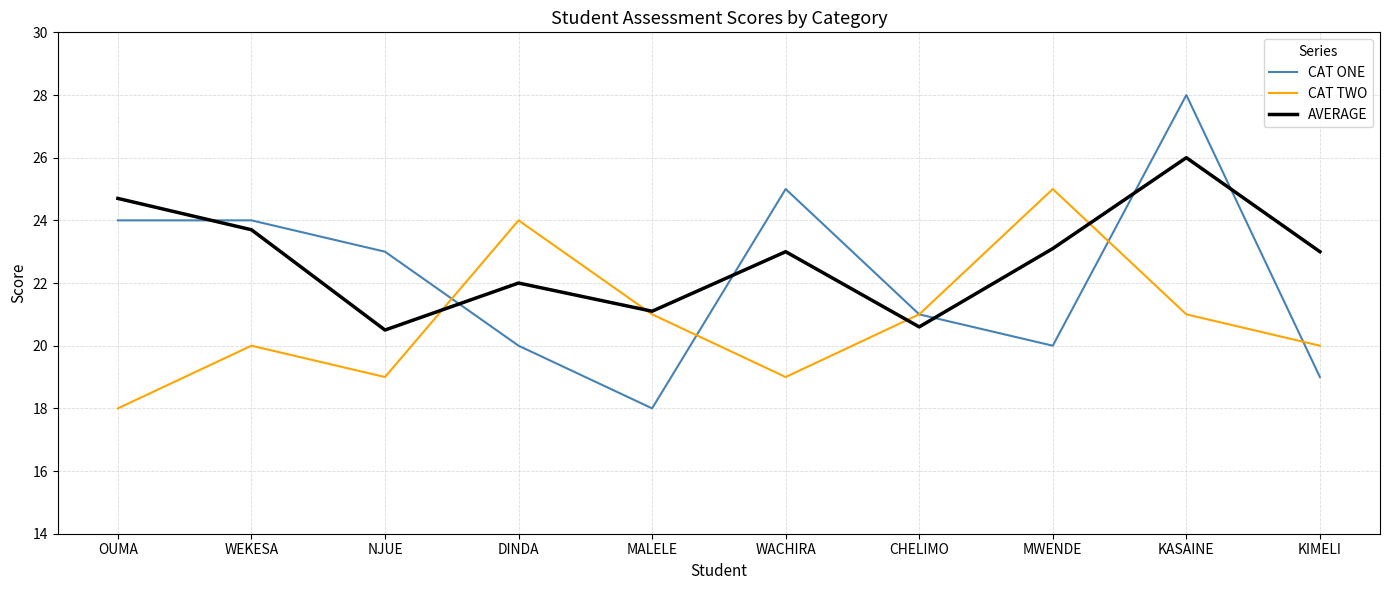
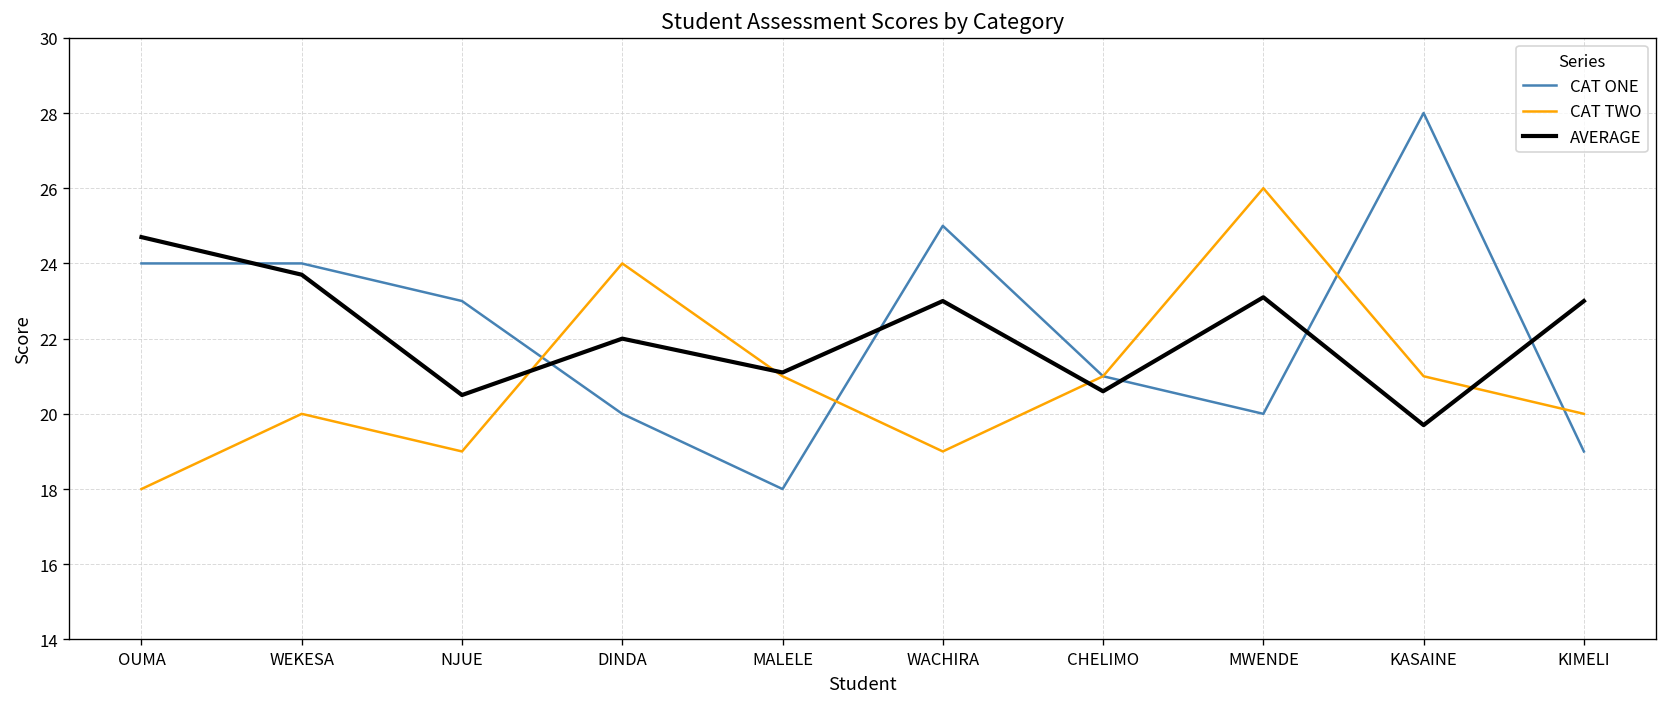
CAT TWO, MWENDE: 25 -> 26
AVERAGE, KASAINE: 26.0 -> 19.7
